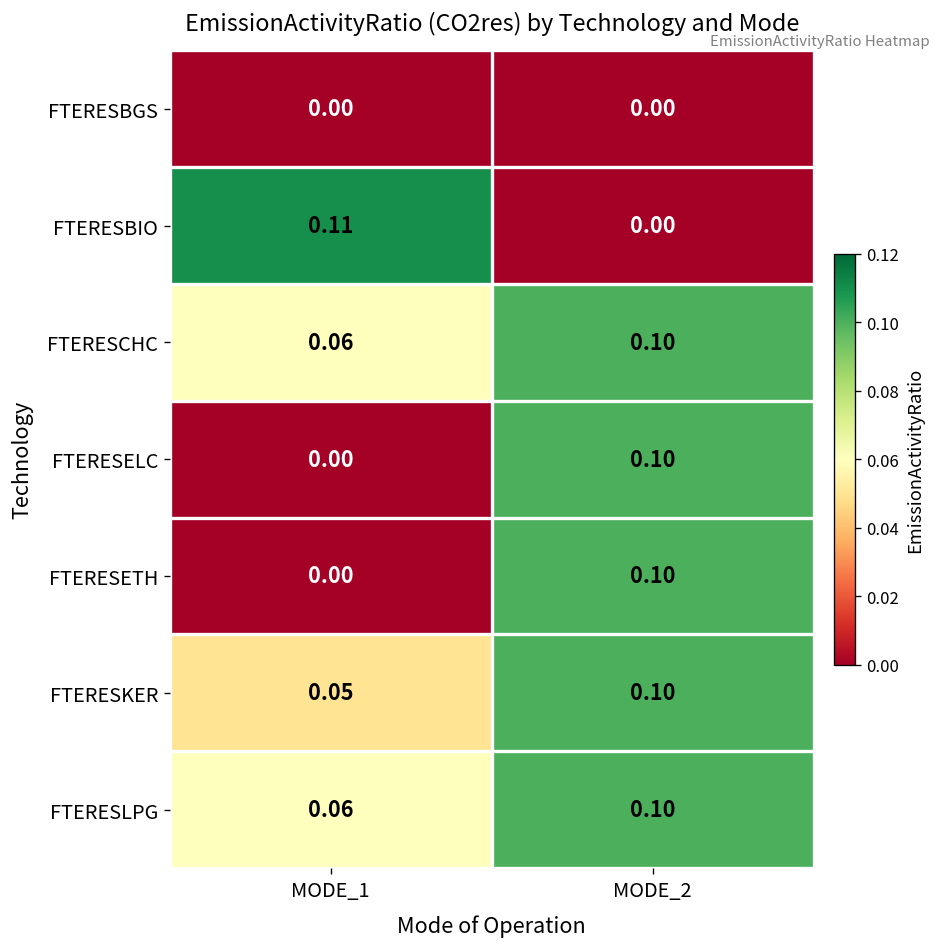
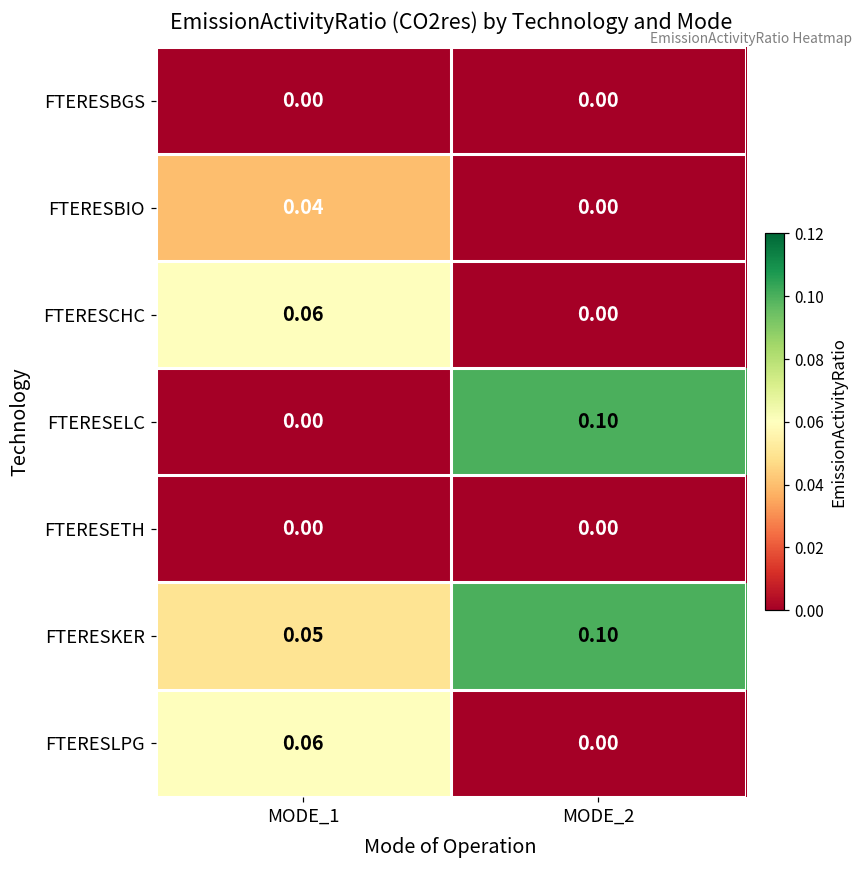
FTERESBIO, MODE_1: 0.11 -> 0.04
FTERESCHC, MODE_2: 0.10 -> 0.00
FTERESETH, MODE_2: 0.10 -> 0.00
FTERESLPG, MODE_2: 0.10 -> 0.00
